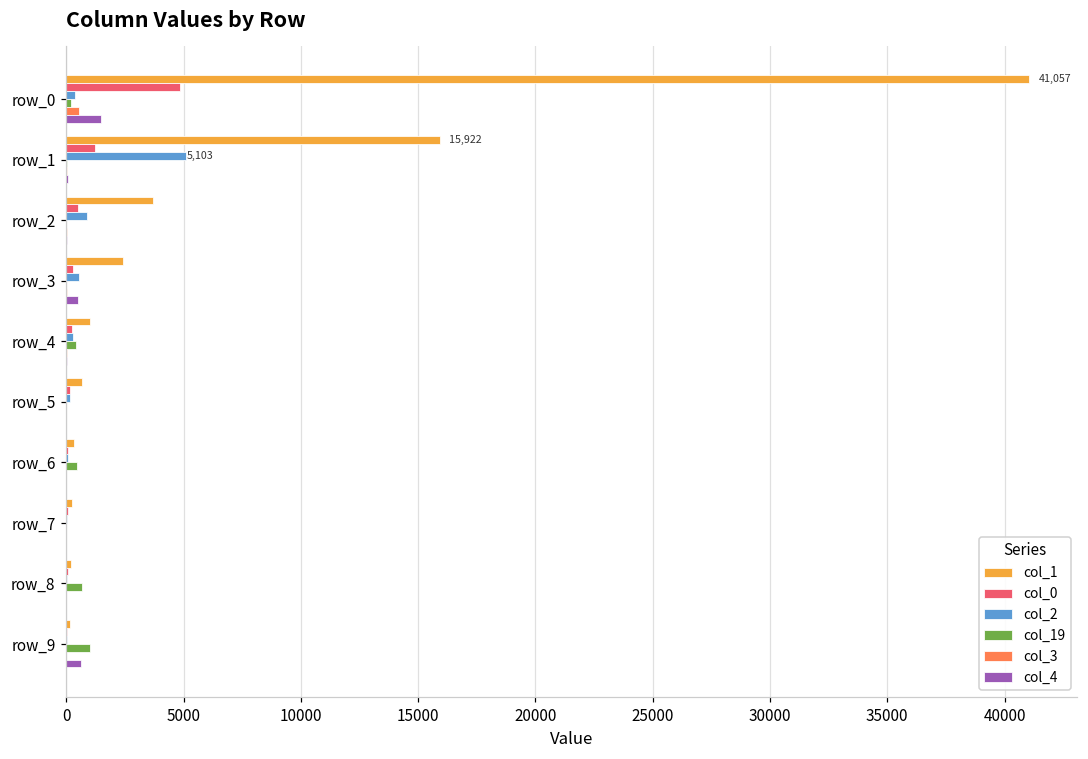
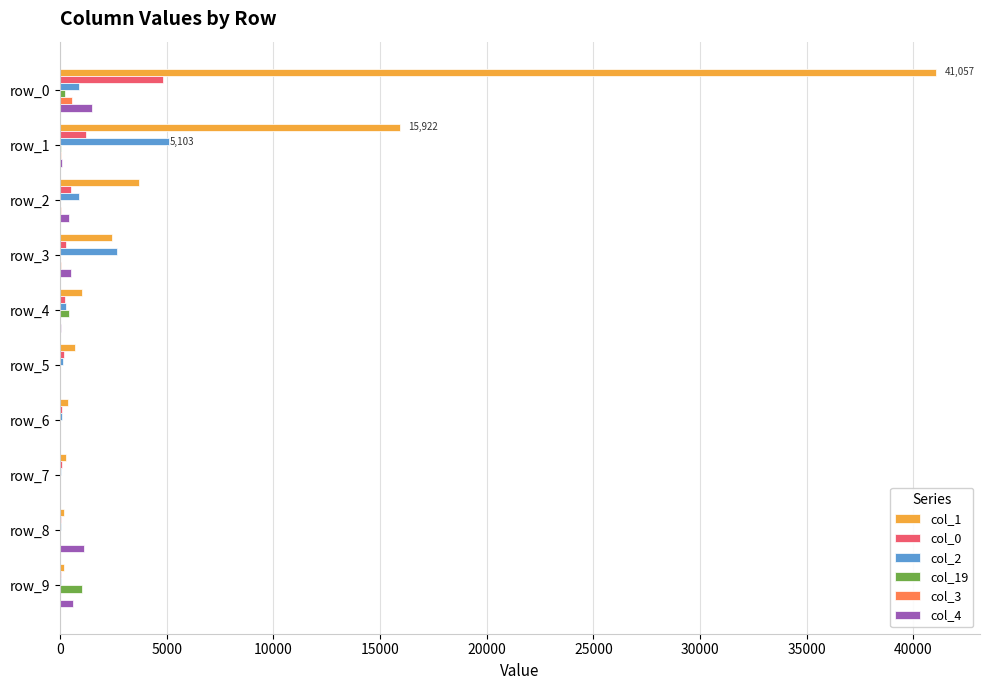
col_2, row_0: 400 -> 900
col_4, row_2: 0 -> 400
col_2, row_3: 500 -> 2700
col_19, row_6: 500 -> 0
col_19, row_8: 700 -> 0
col_4, row_8: 0 -> 1100
